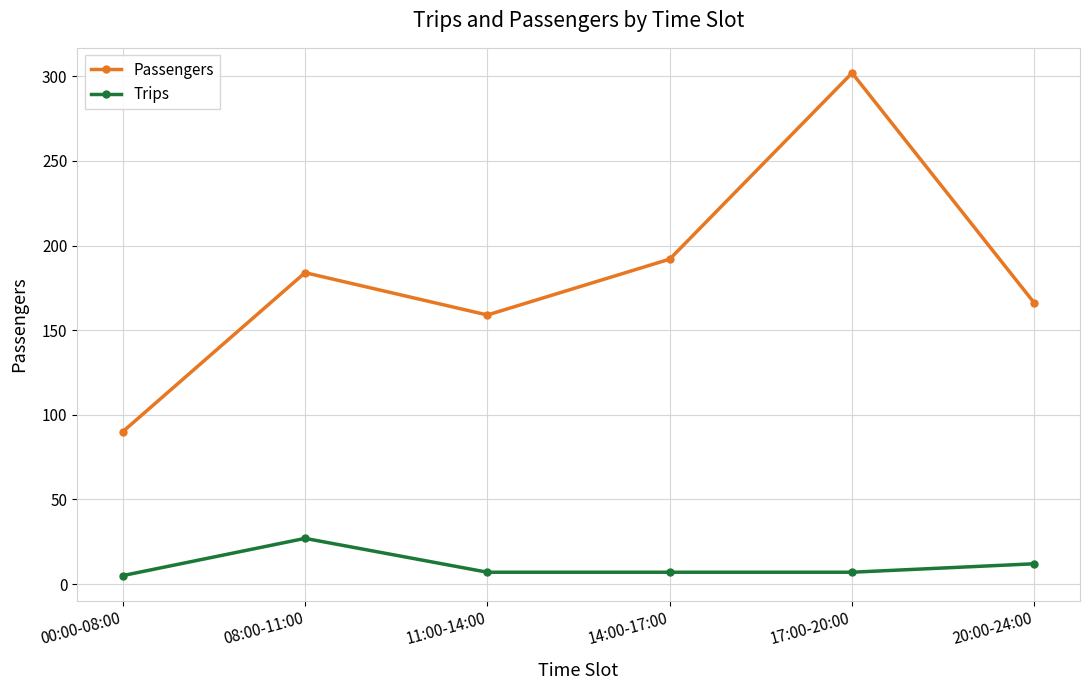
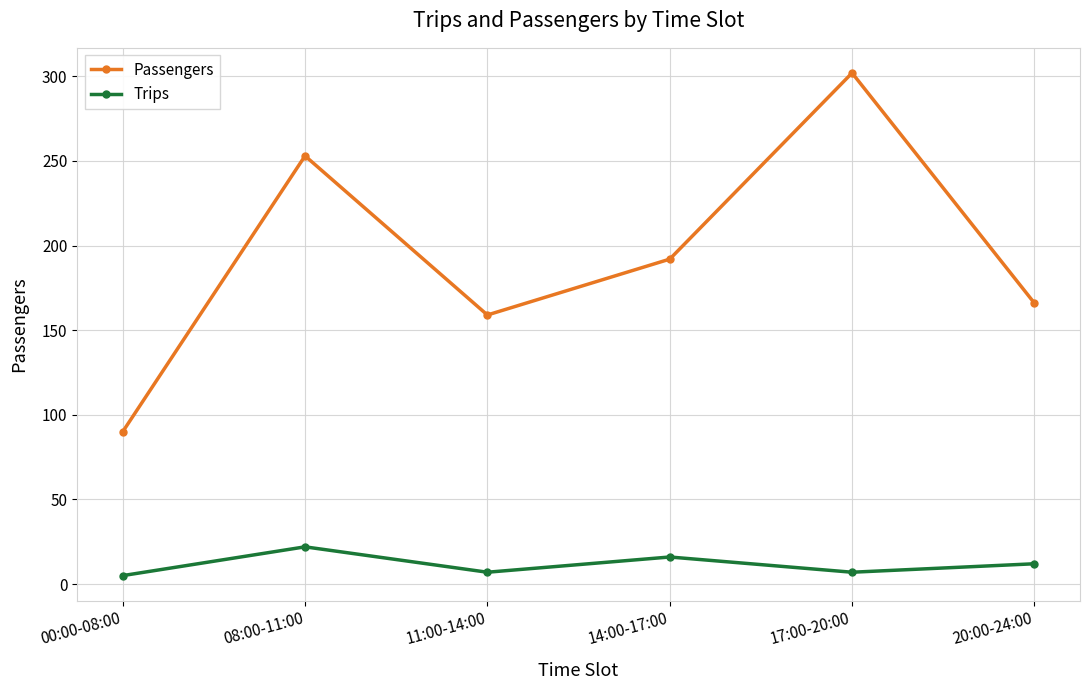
Passengers, 08:00-11:00: 184 -> 253
Trips, 08:00-11:00: 27 -> 22
Trips, 14:00-17:00: 7 -> 16
